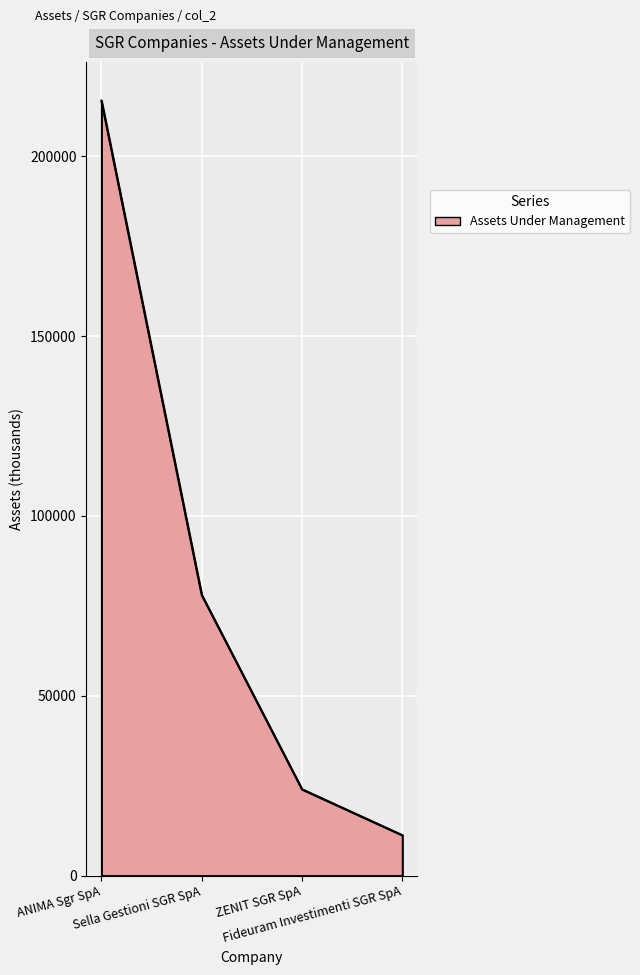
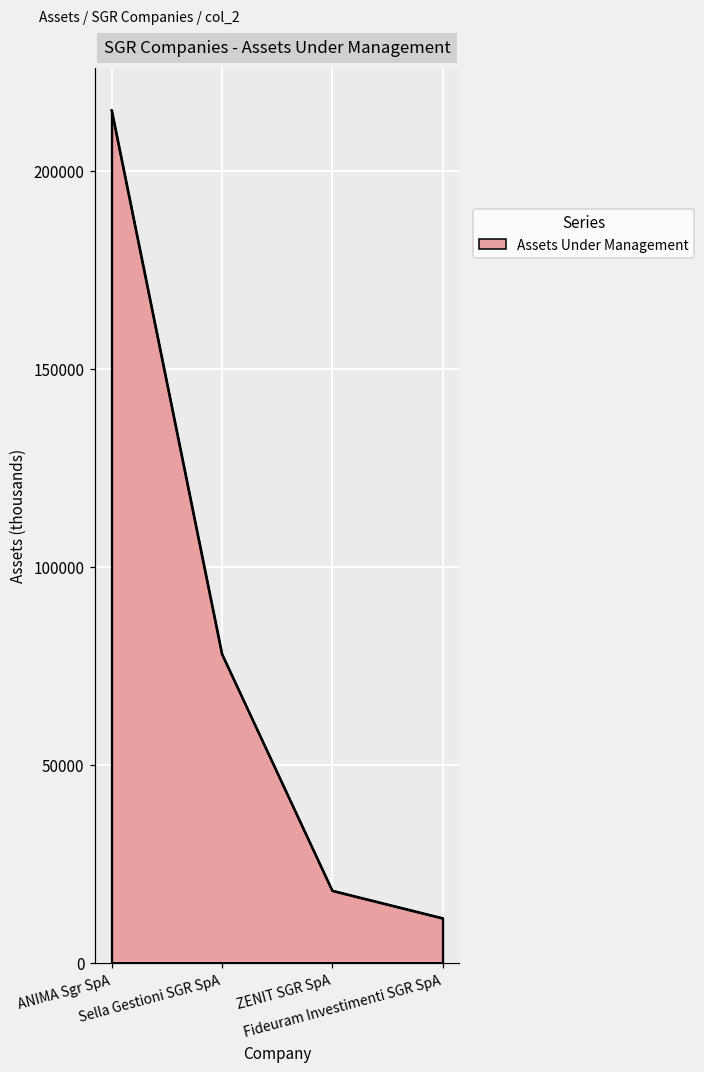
ZENIT SGR SpA: 24000 -> 18000
